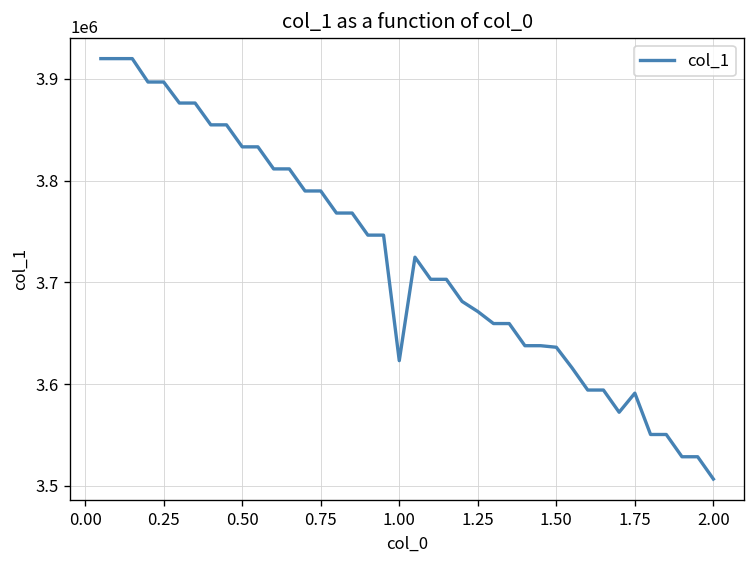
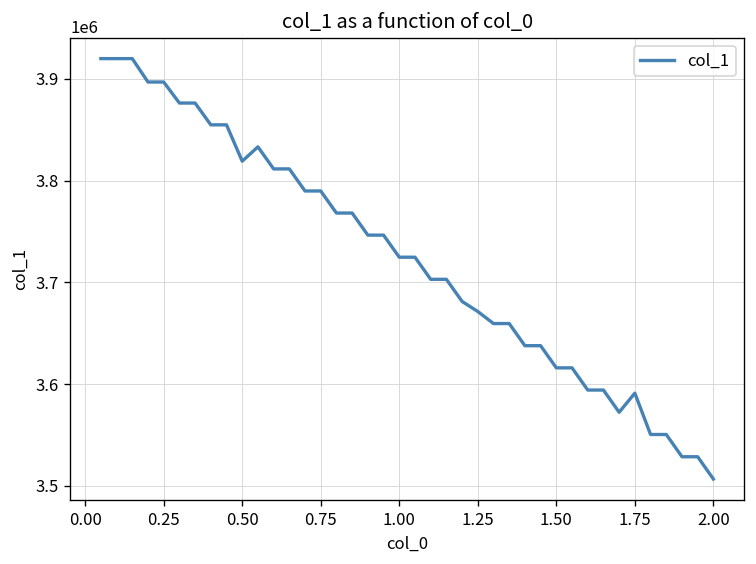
0.50: 3830000 -> 3820000
1.00: 3620000 -> 3720000
1.50: 3640000 -> 3620000
